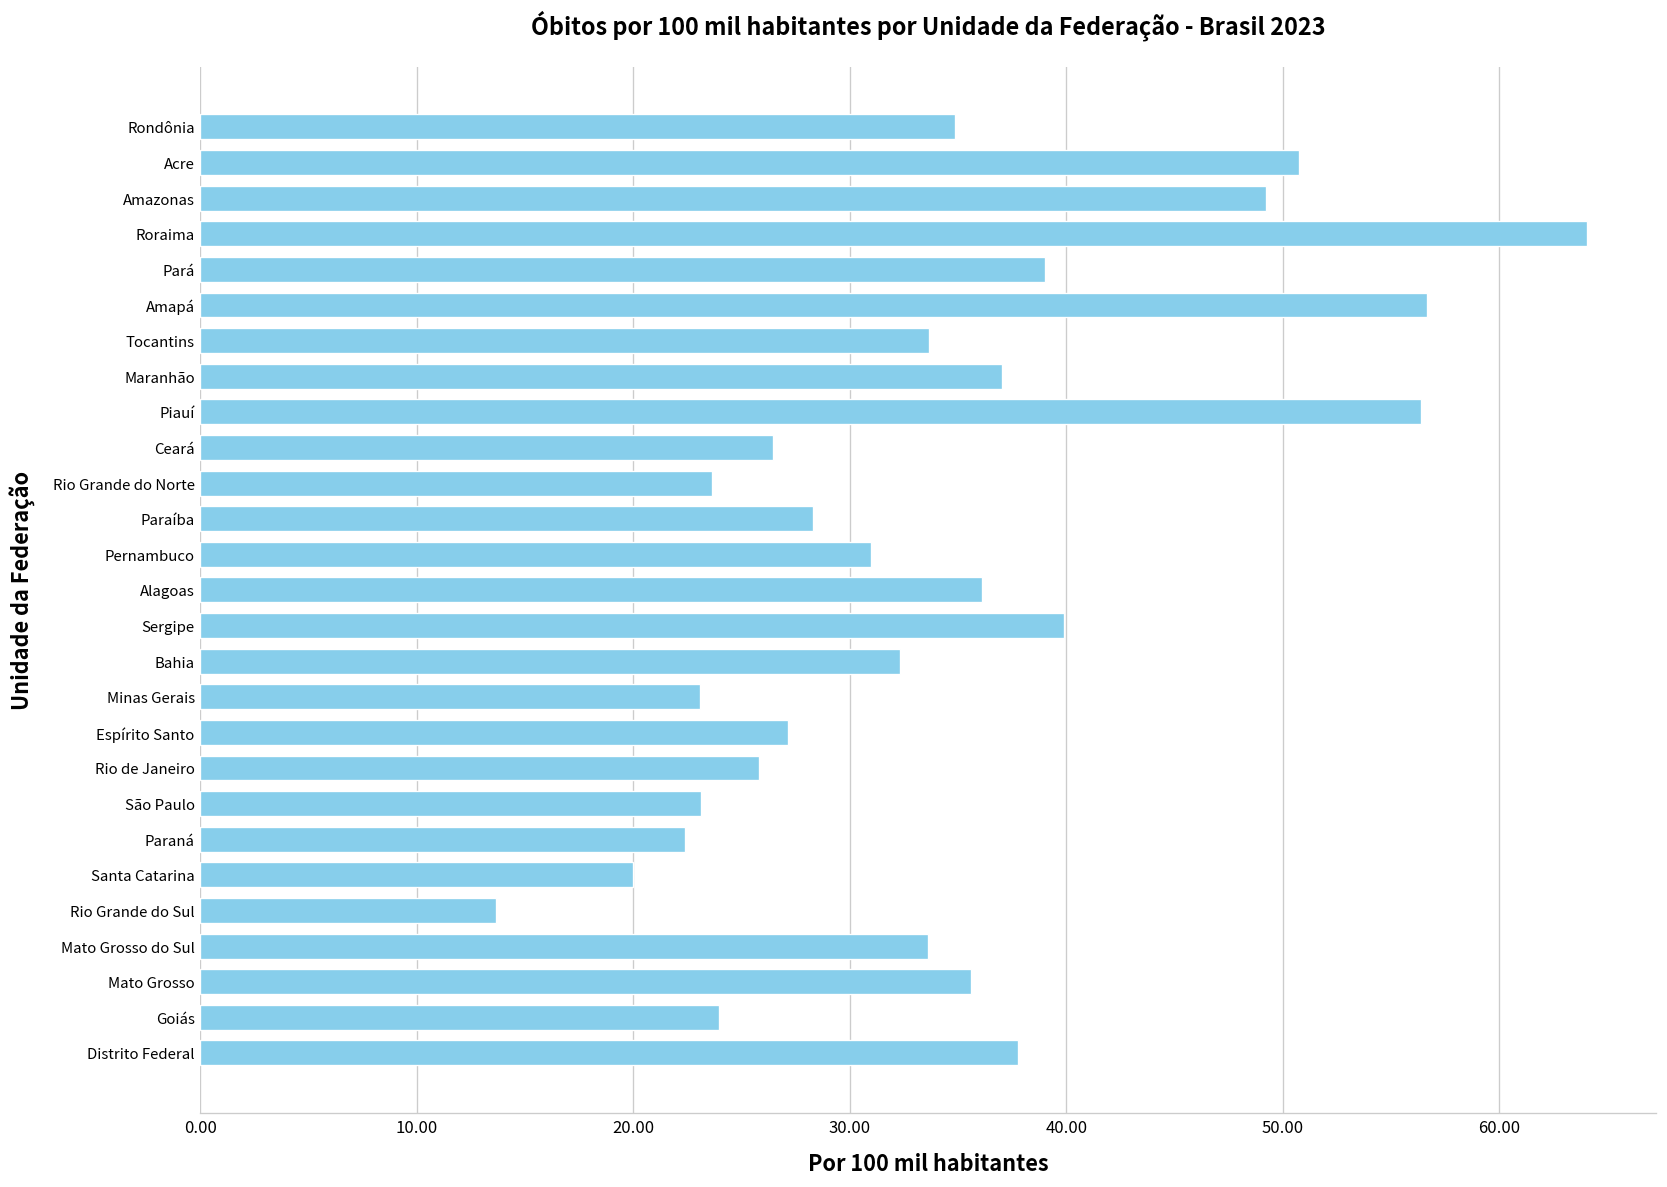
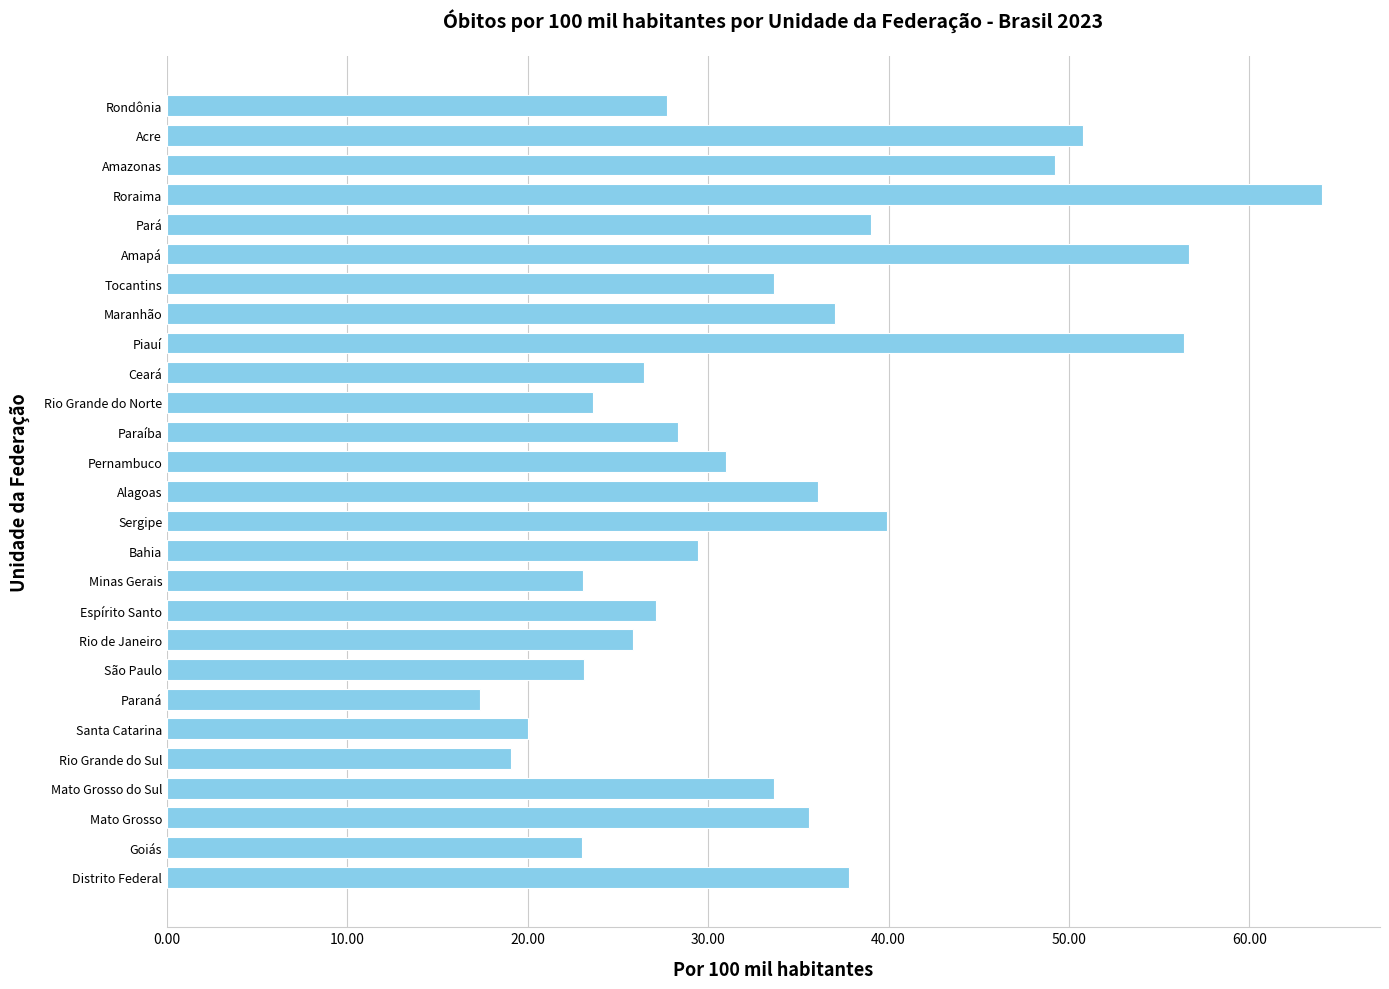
Rondônia: 34.9 -> 27.7
Bahia: 32.3 -> 29.4
Paraná: 22.4 -> 17.4
Rio Grande do Sul: 13.7 -> 19.1
Goiás: 23.9 -> 23.0
